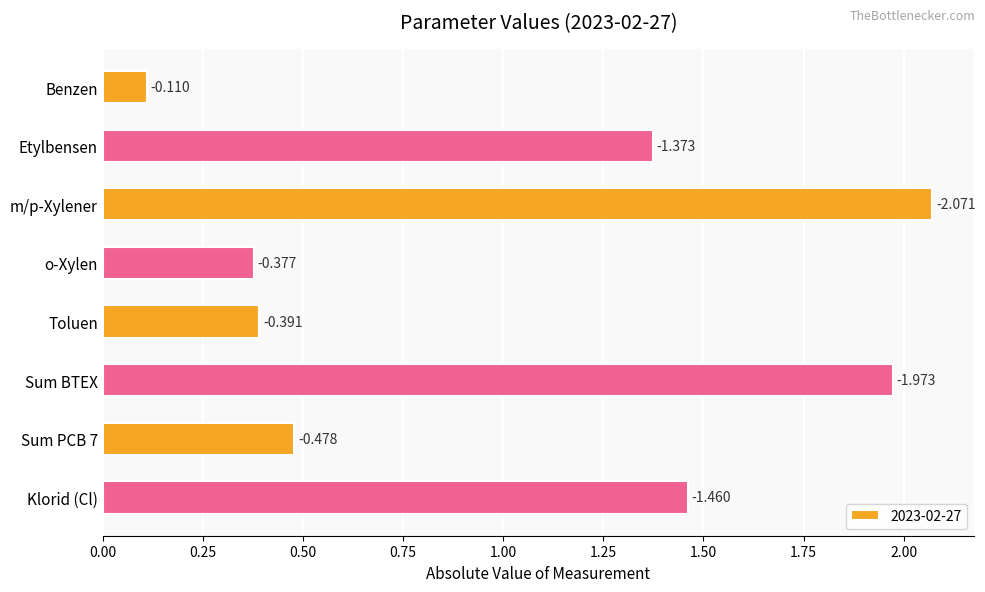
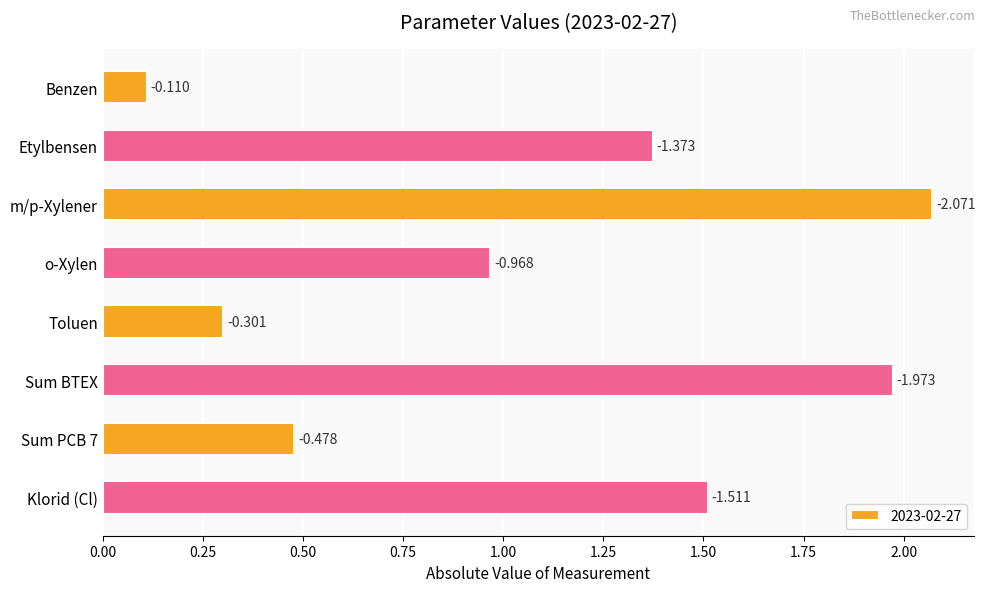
o-Xylen: -0.377 -> -0.968
Toluen: -0.391 -> -0.301
Klorid (Cl): -1.460 -> -1.511
